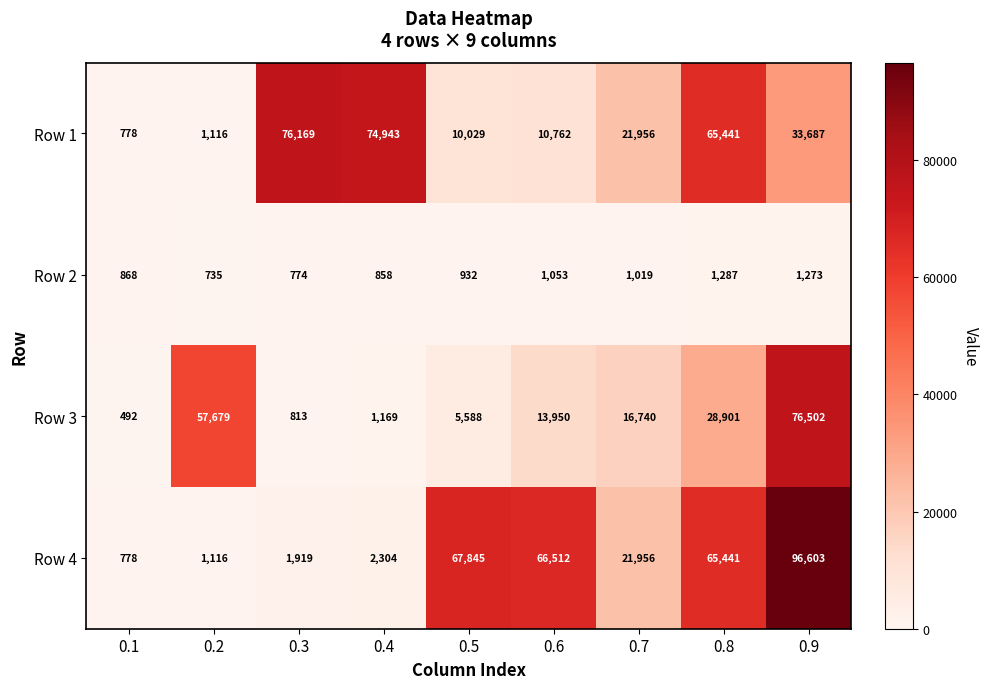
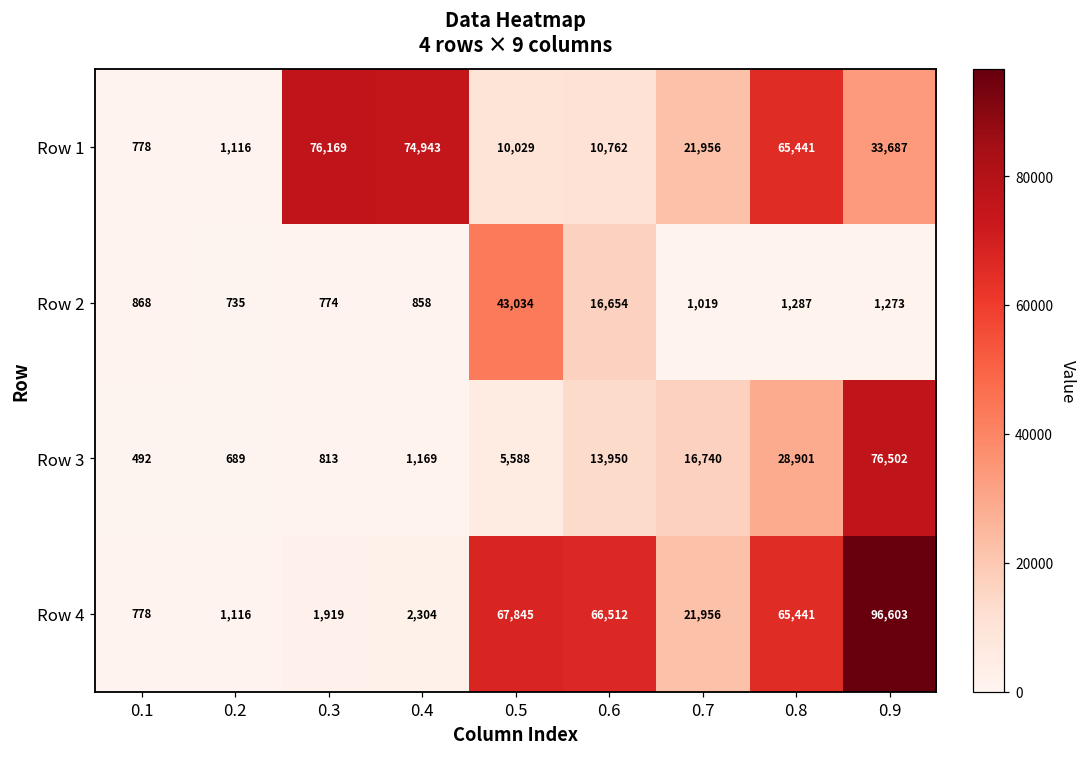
Row 2, 0.5: 932 -> 43,034
Row 2, 0.6: 1,053 -> 16,654
Row 3, 0.2: 57,679 -> 689
